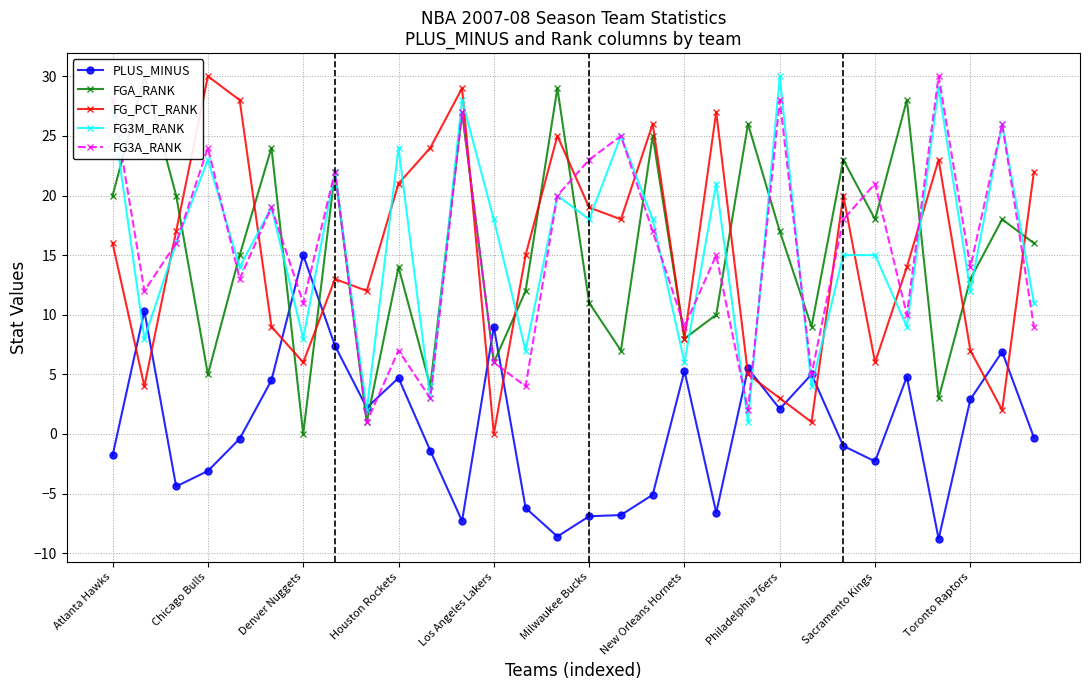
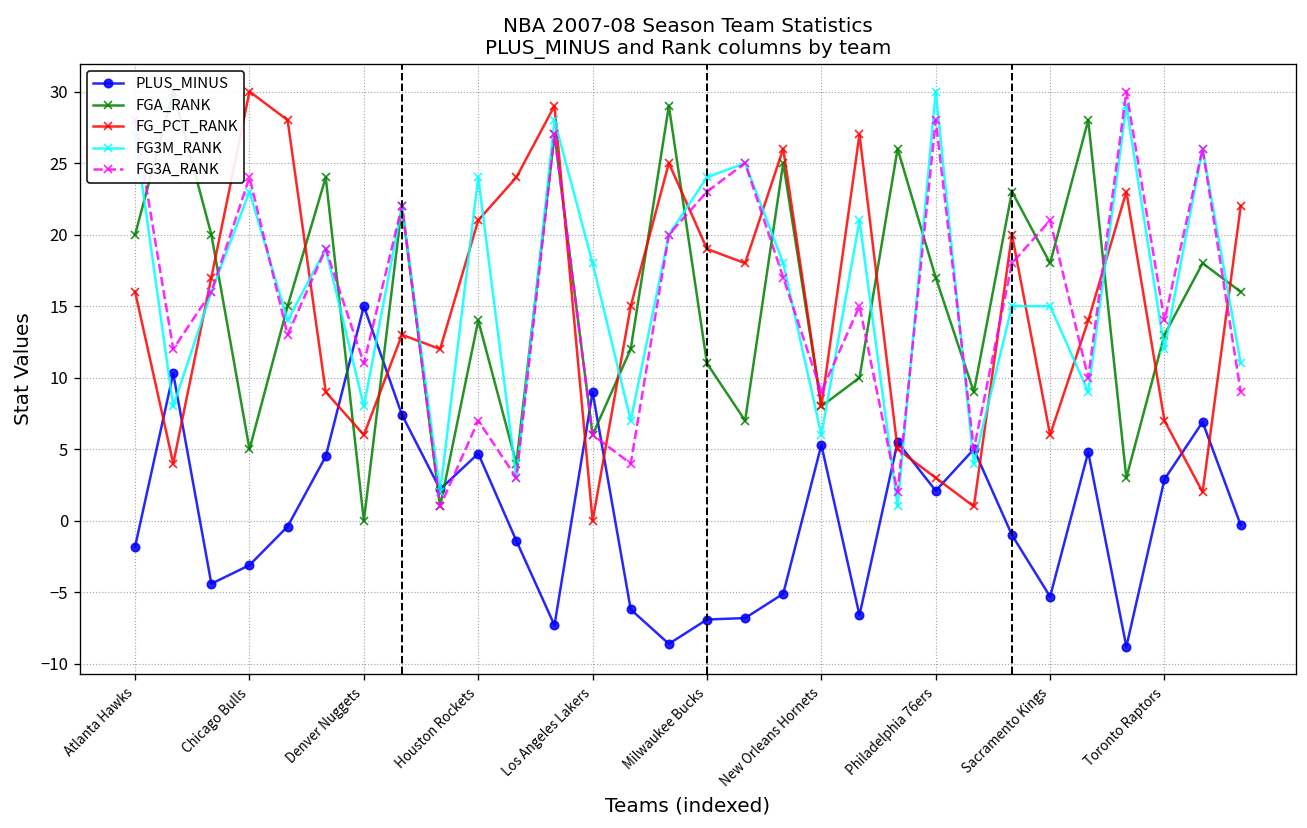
FG3M_RANK, Milwaukee Bucks: 18 -> 24
PLUS_MINUS, Sacramento Kings: -2.3 -> -5.3
